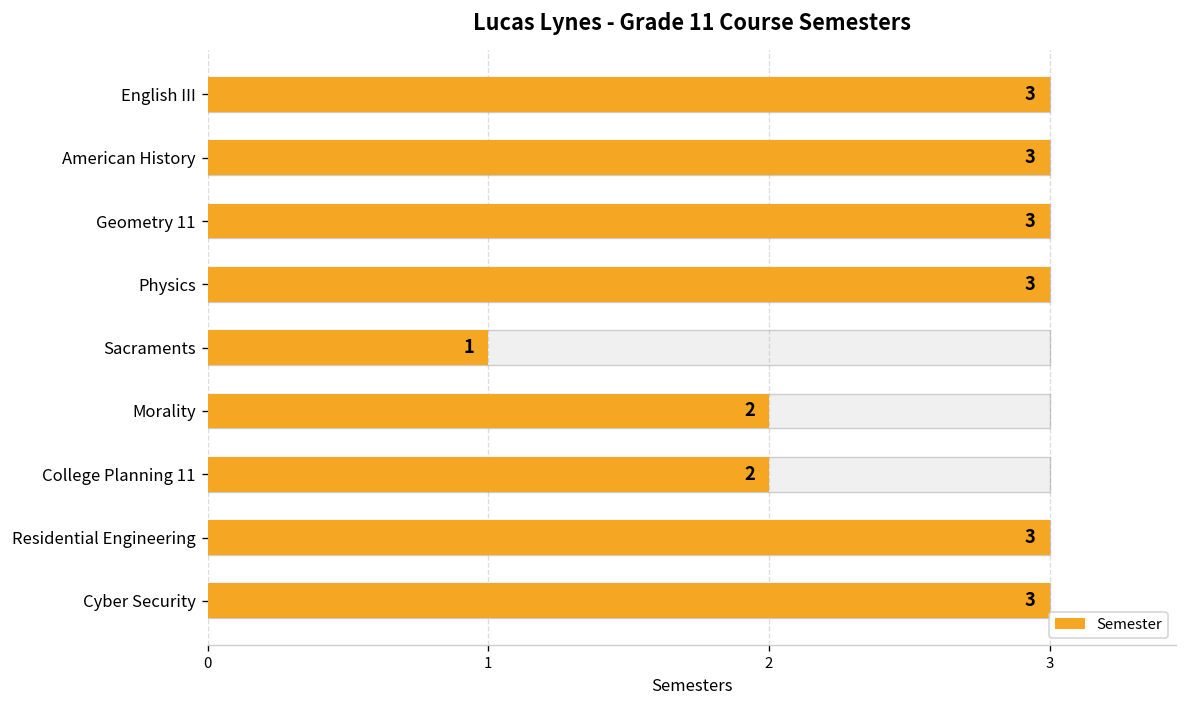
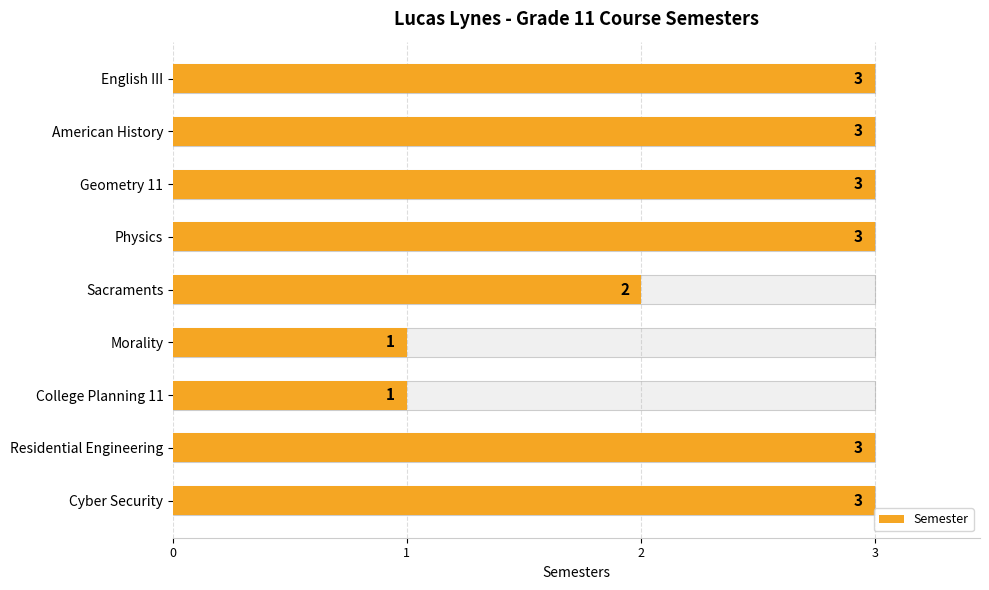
Semester, Sacraments: 1 -> 2
Semester, Morality: 2 -> 1
Semester, College Planning 11: 2 -> 1
